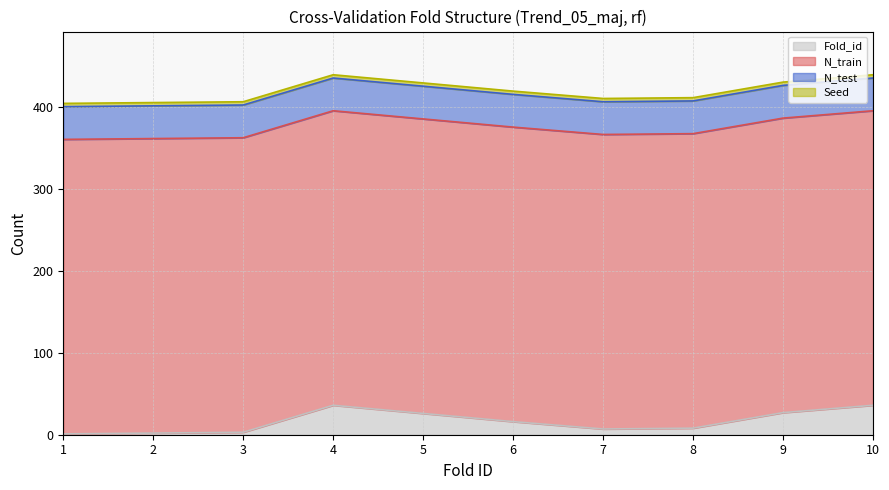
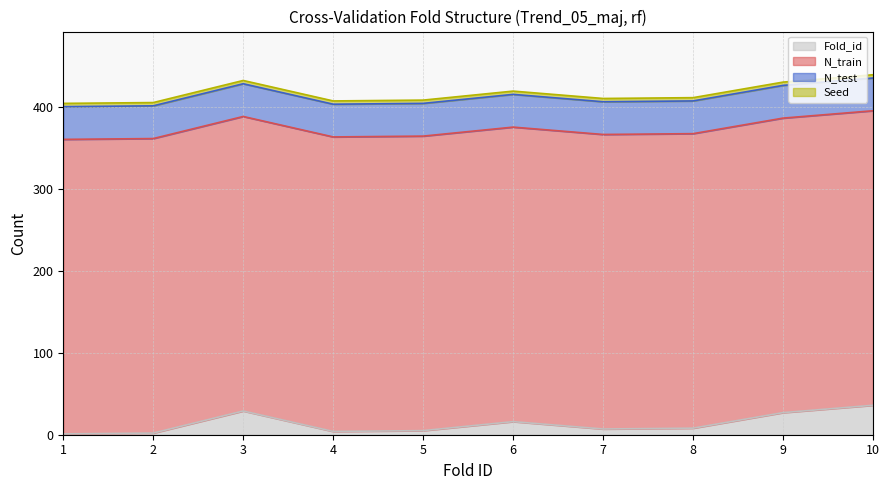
Fold_id, 3: 0 -> 30
Fold_id, 4: 40 -> 0
Fold_id, 5: 30 -> 10
